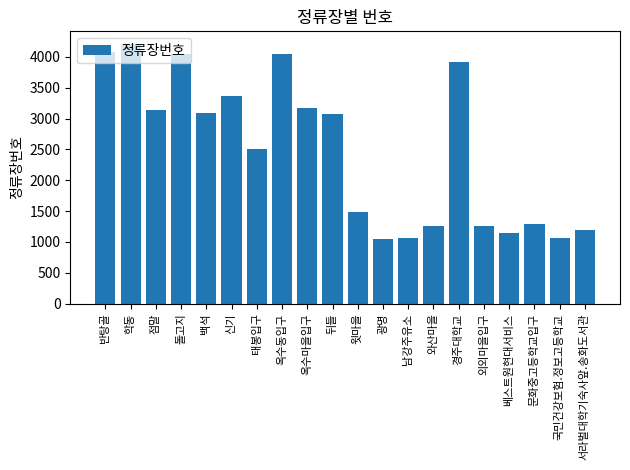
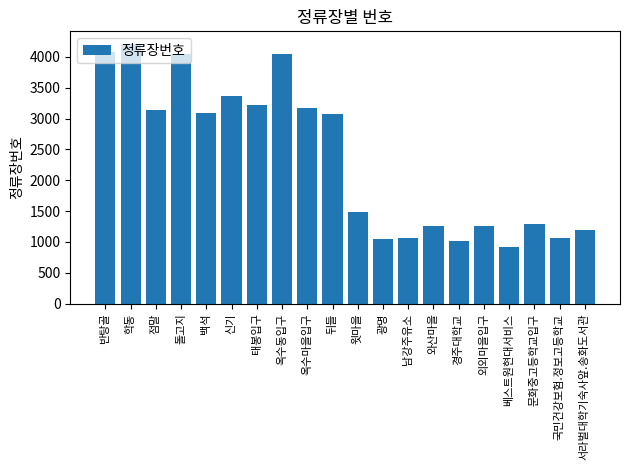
태봉입구: 2500 -> 3200
경주대학교: 3900 -> 1000
베스트원현대서비스: 1100 -> 900
